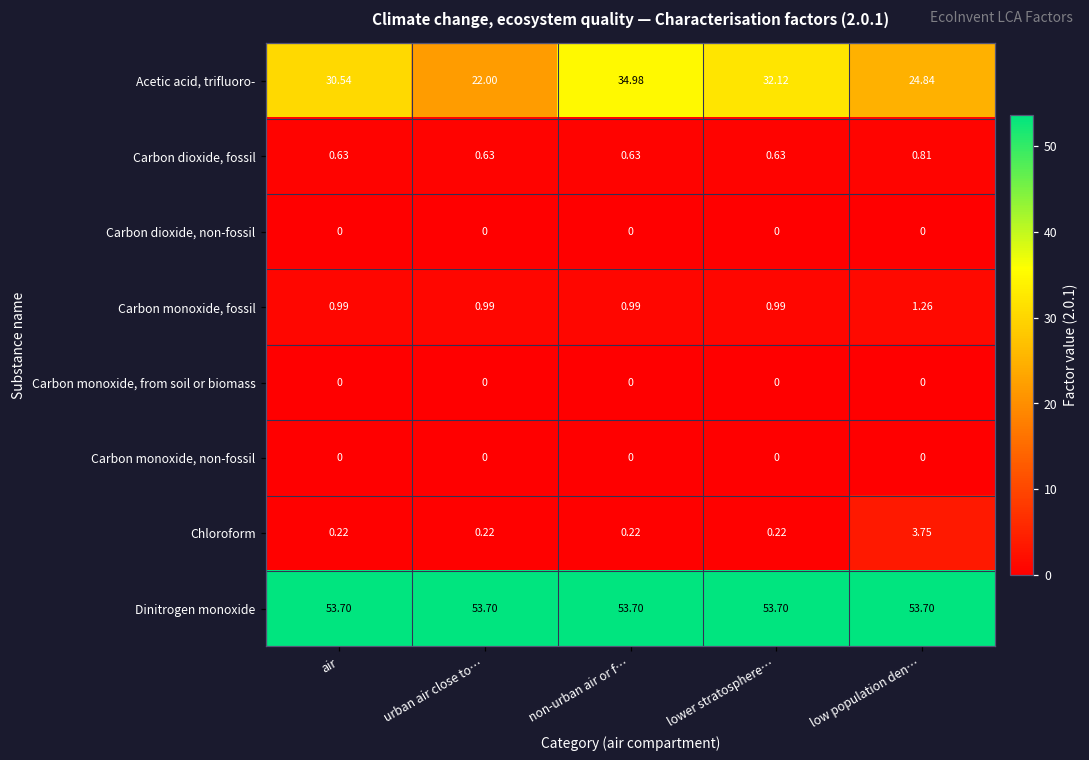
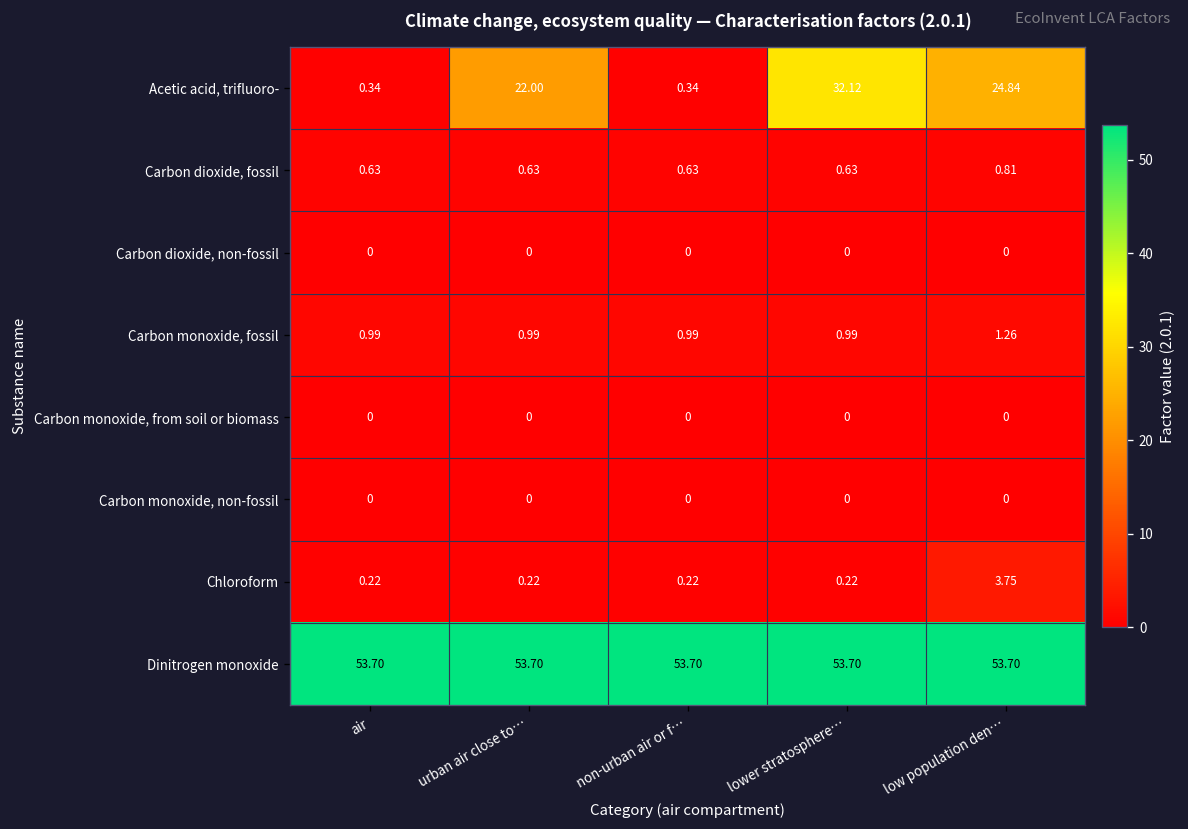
Acetic acid, trifluoro-, air: 30.54 -> 0.34
Acetic acid, trifluoro-, non-urban air or f…: 34.98 -> 0.34
